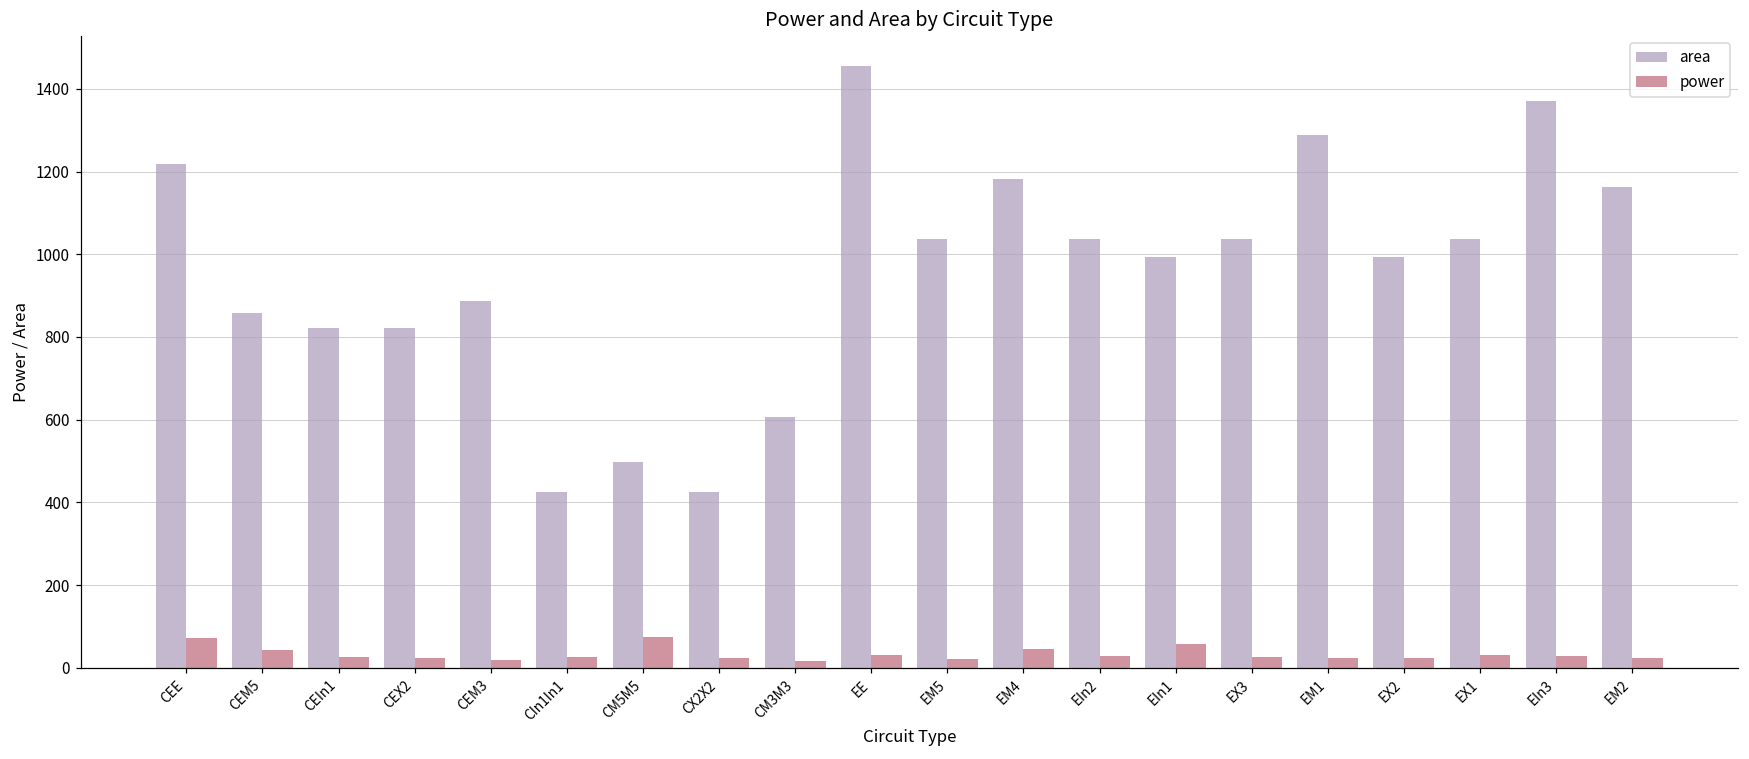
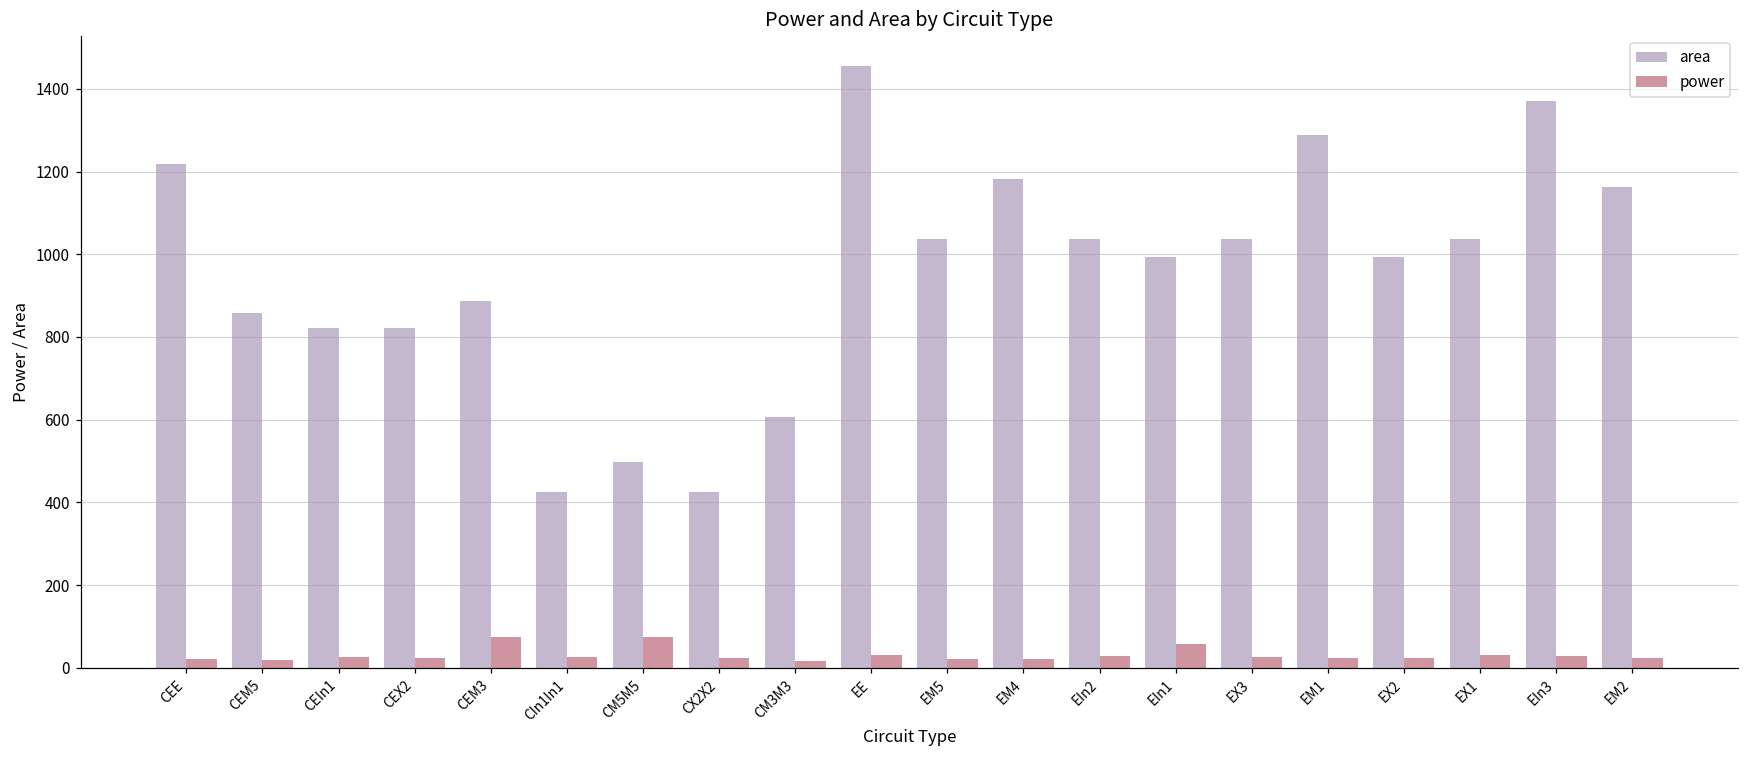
power, CEE: 70 -> 20
power, CEM5: 40 -> 20
power, CEM3: 20 -> 80
power, EM4: 50 -> 20
